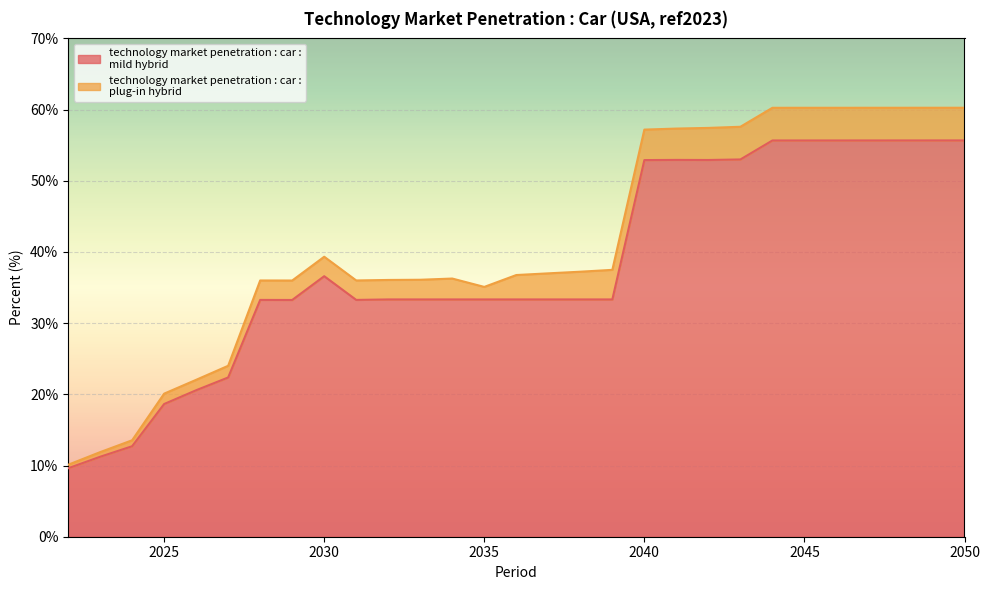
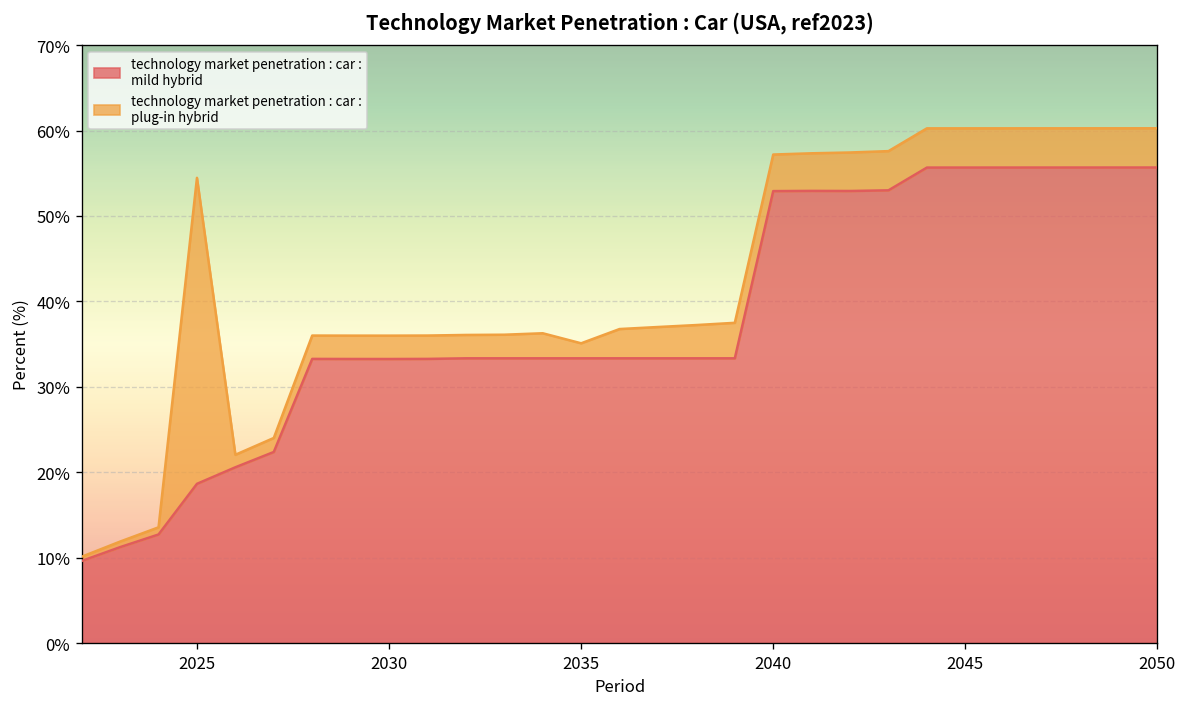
technology market penetration : car : plug-in hybrid, 2025: 1% -> 36%
technology market penetration : car : mild hybrid, 2030: 37% -> 33%
